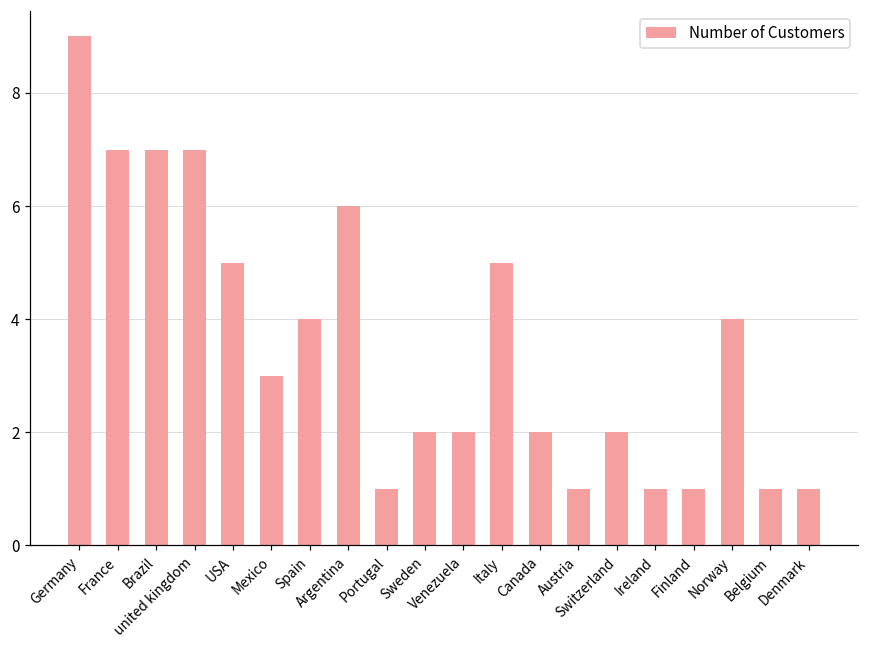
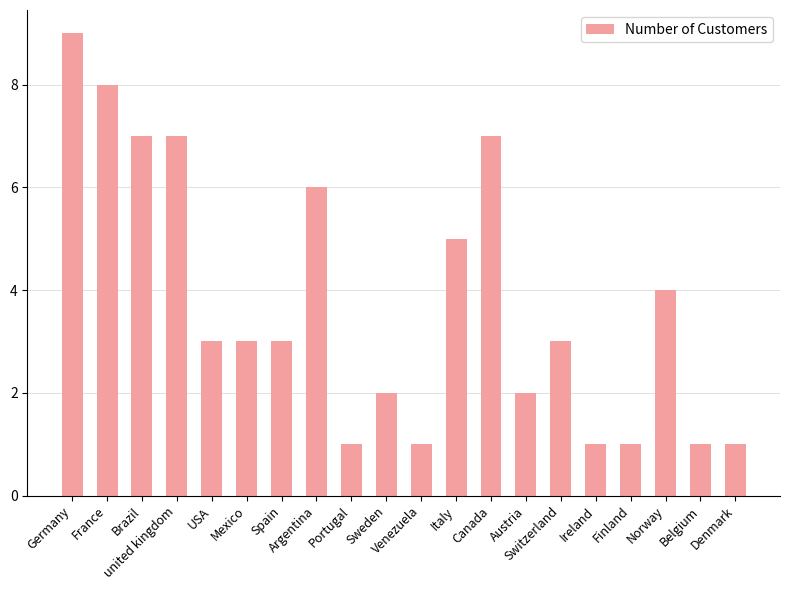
France: 7 -> 8
USA: 5 -> 3
Spain: 4 -> 3
Venezuela: 2 -> 1
Canada: 2 -> 7
Austria: 1 -> 2
Switzerland: 2 -> 3
